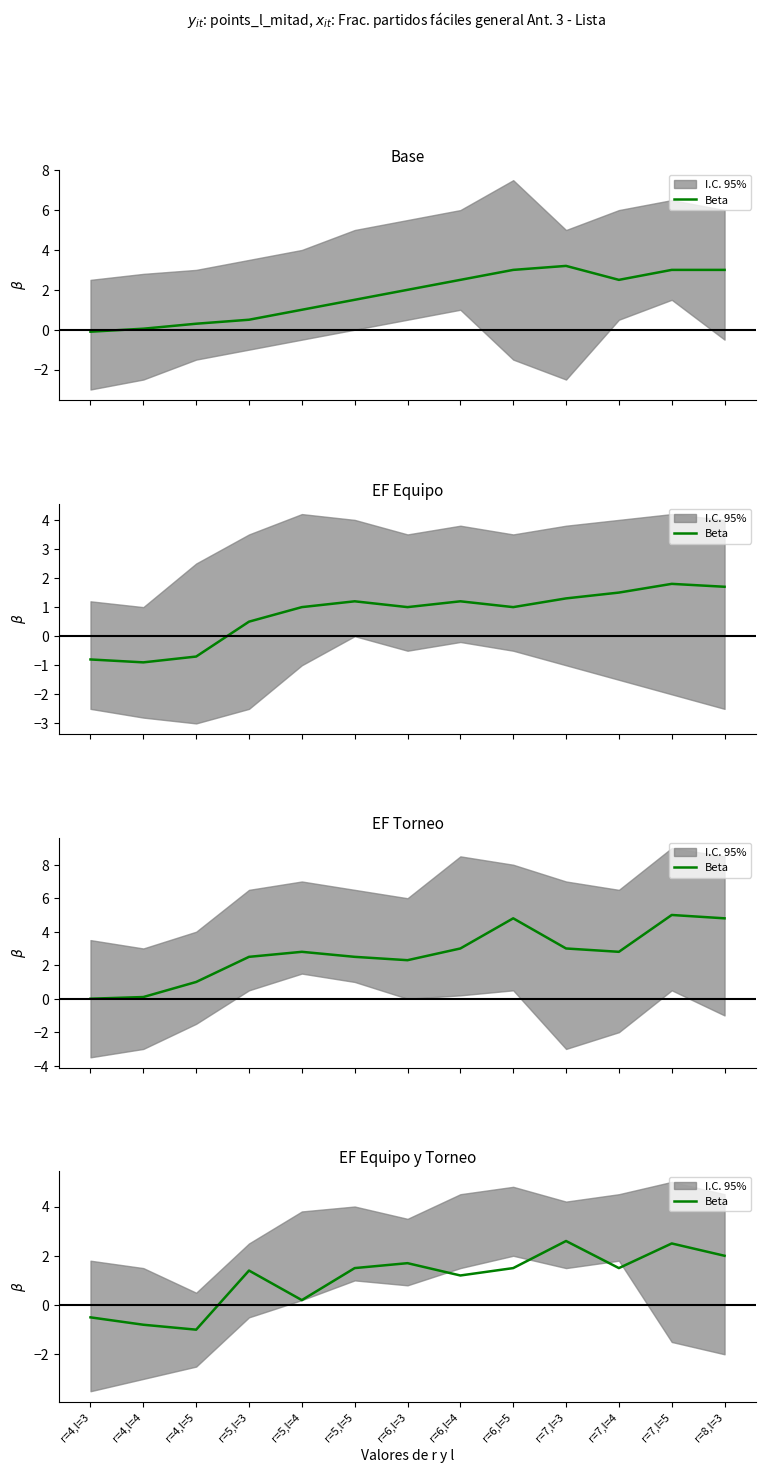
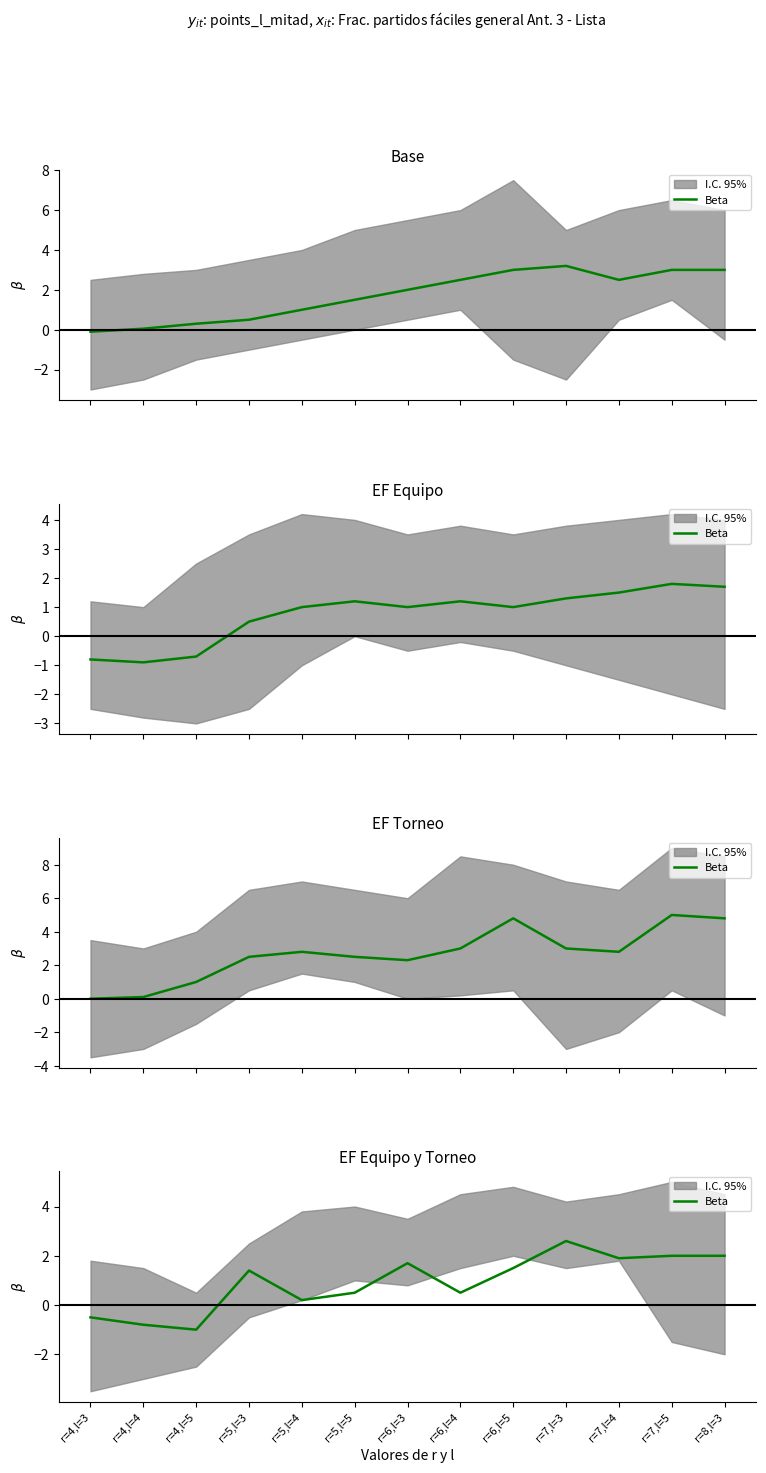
EF Equipo y Torneo, Beta, r=5,l=5: 1.5 -> 0.5
EF Equipo y Torneo, Beta, r=6,l=4: 1.2 -> 0.5
EF Equipo y Torneo, Beta, r=7,l=4: 1.5 -> 1.9
EF Equipo y Torneo, Beta, r=7,l=5: 2.5 -> 2.0
